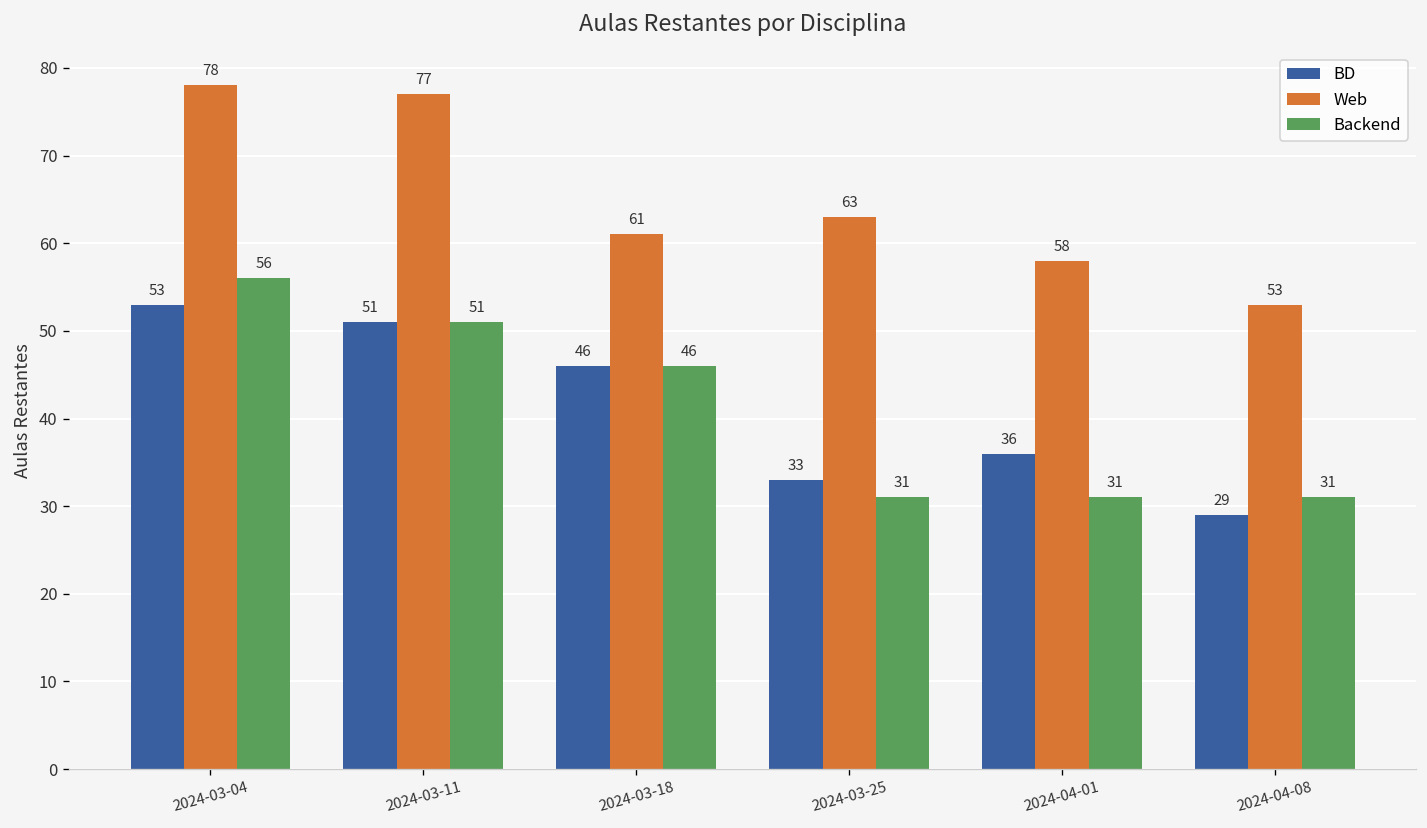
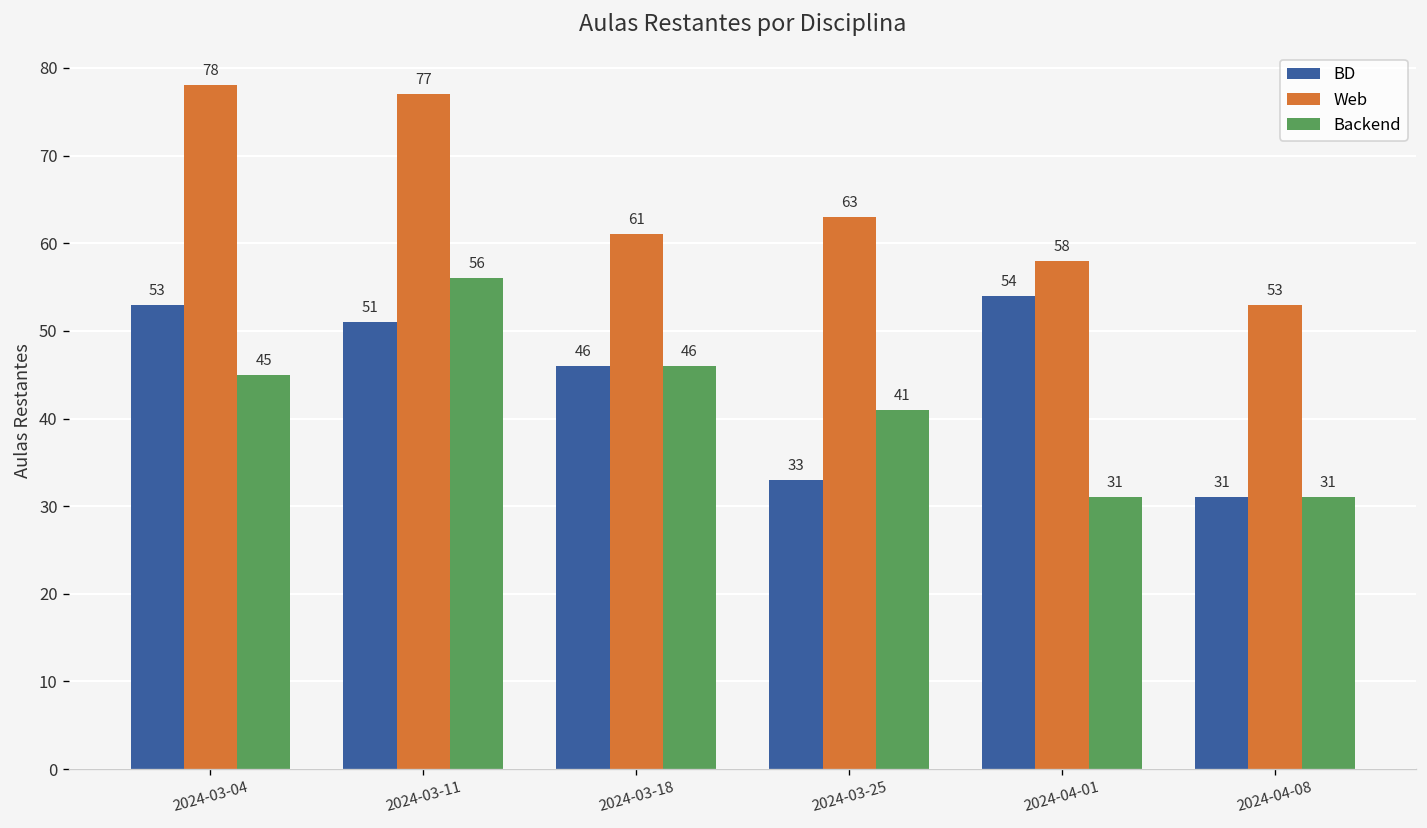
Backend, 2024-03-04: 56 -> 45
Backend, 2024-03-11: 51 -> 56
Backend, 2024-03-25: 31 -> 41
BD, 2024-04-01: 36 -> 54
BD, 2024-04-08: 29 -> 31
